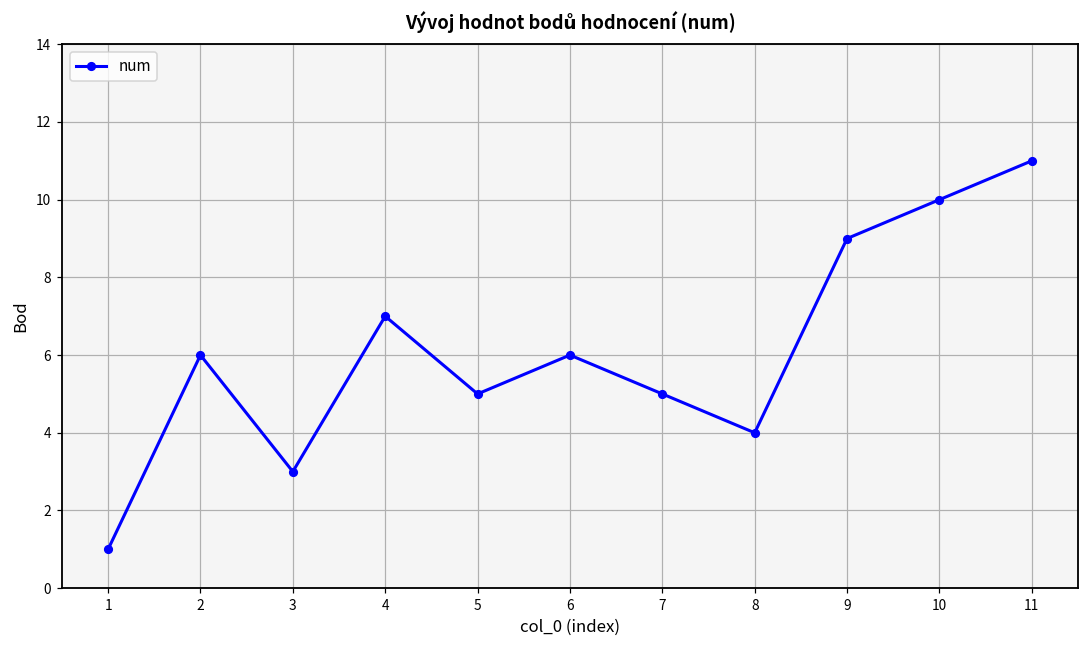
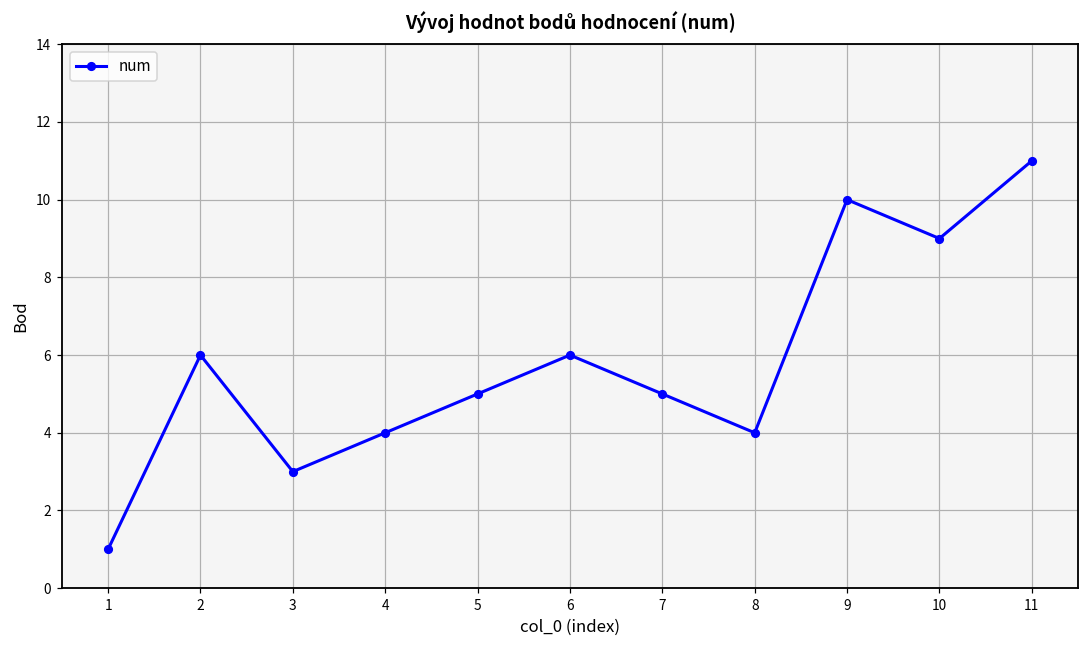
4: 7 -> 4
9: 9 -> 10
10: 10 -> 9
